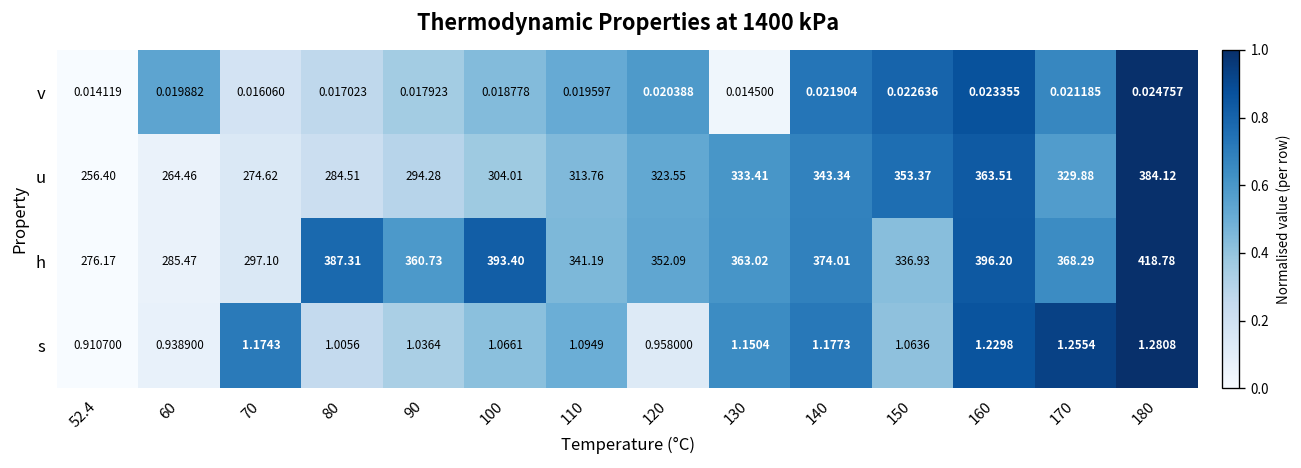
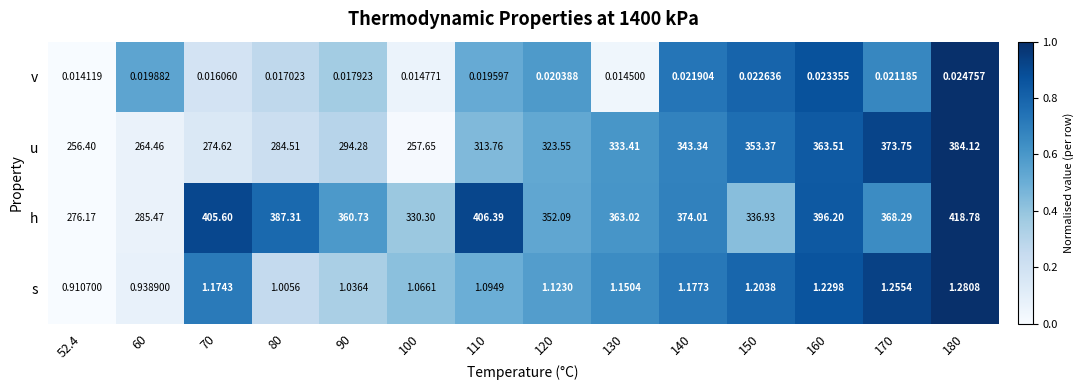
v, 100: 0.018778 -> 0.014771
u, 100: 304.01 -> 257.65
u, 170: 329.88 -> 373.75
h, 70: 297.10 -> 405.60
h, 100: 393.40 -> 330.30
h, 110: 341.19 -> 406.39
s, 120: 0.958000 -> 1.1230
s, 150: 1.0636 -> 1.2038
